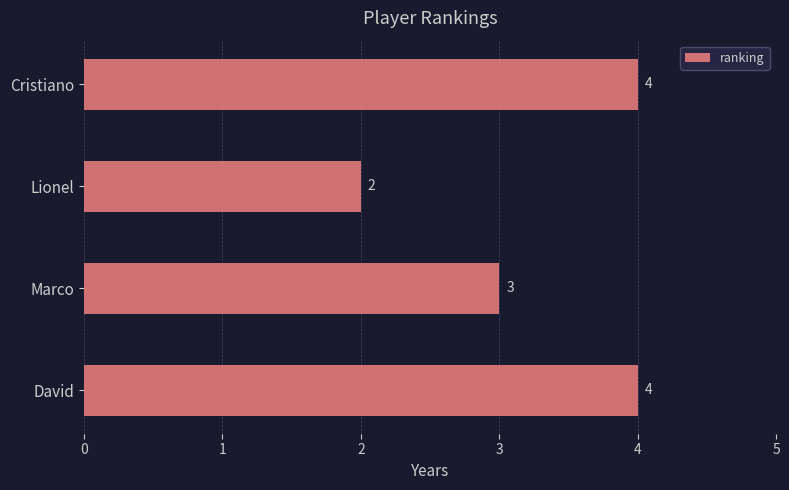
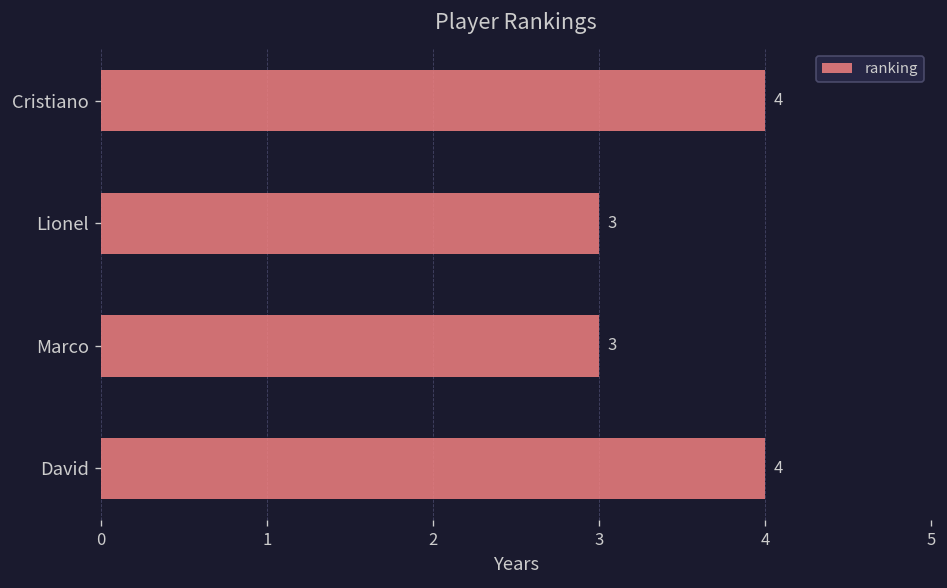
Lionel: 2 -> 3
